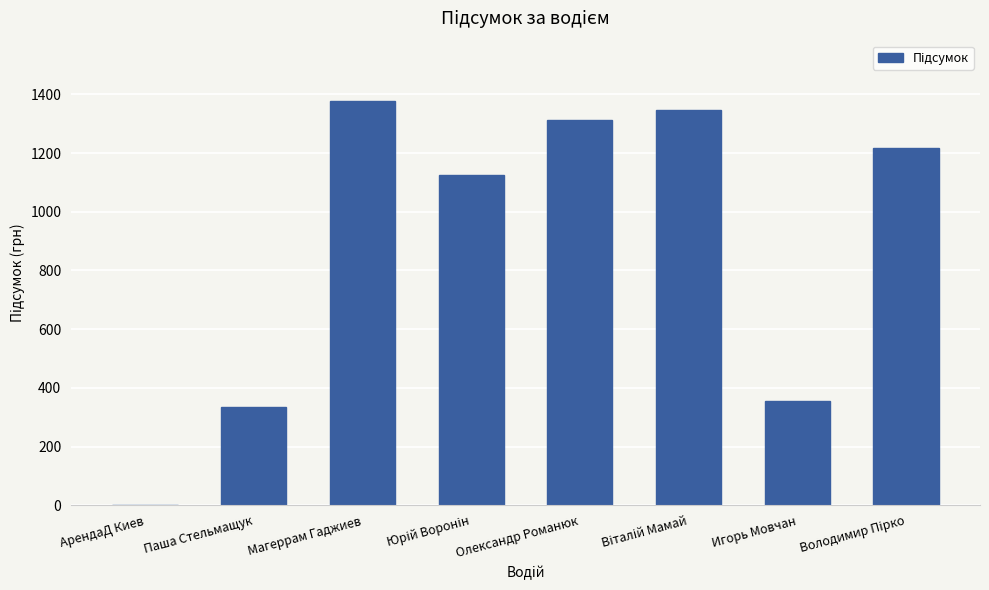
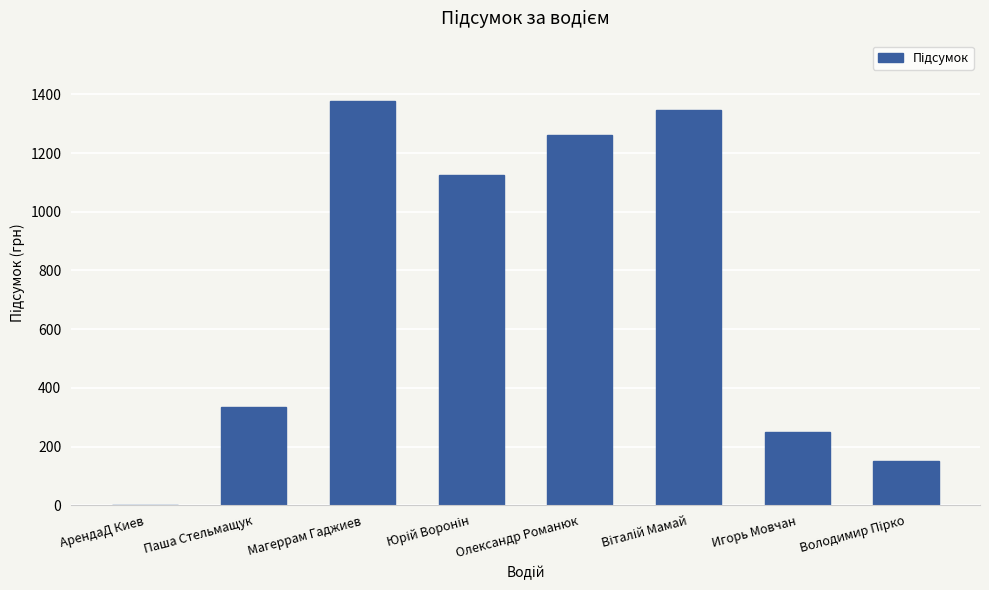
Олександр Романюк: 1310 -> 1260
Игорь Мовчан: 360 -> 250
Володимир Пірко: 1220 -> 150
